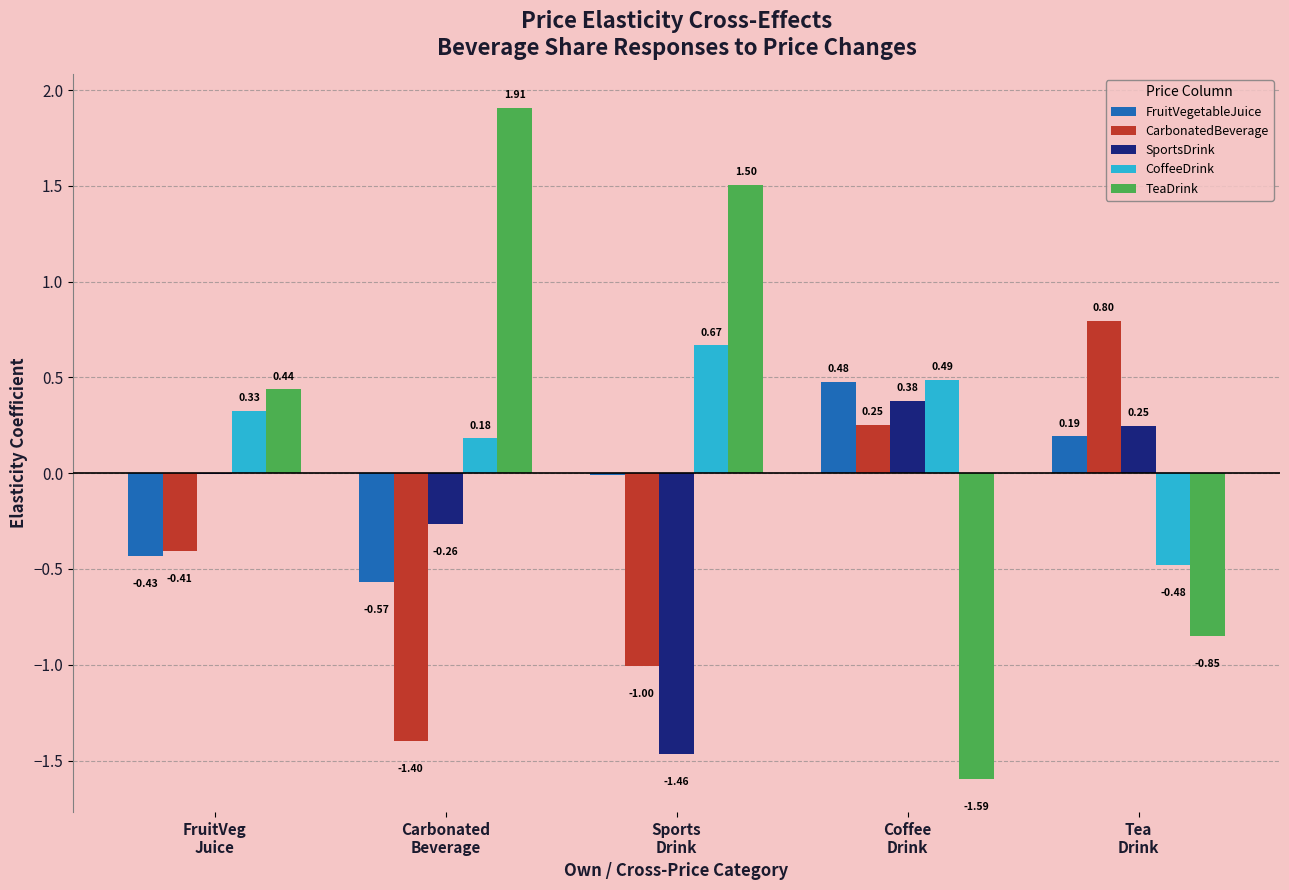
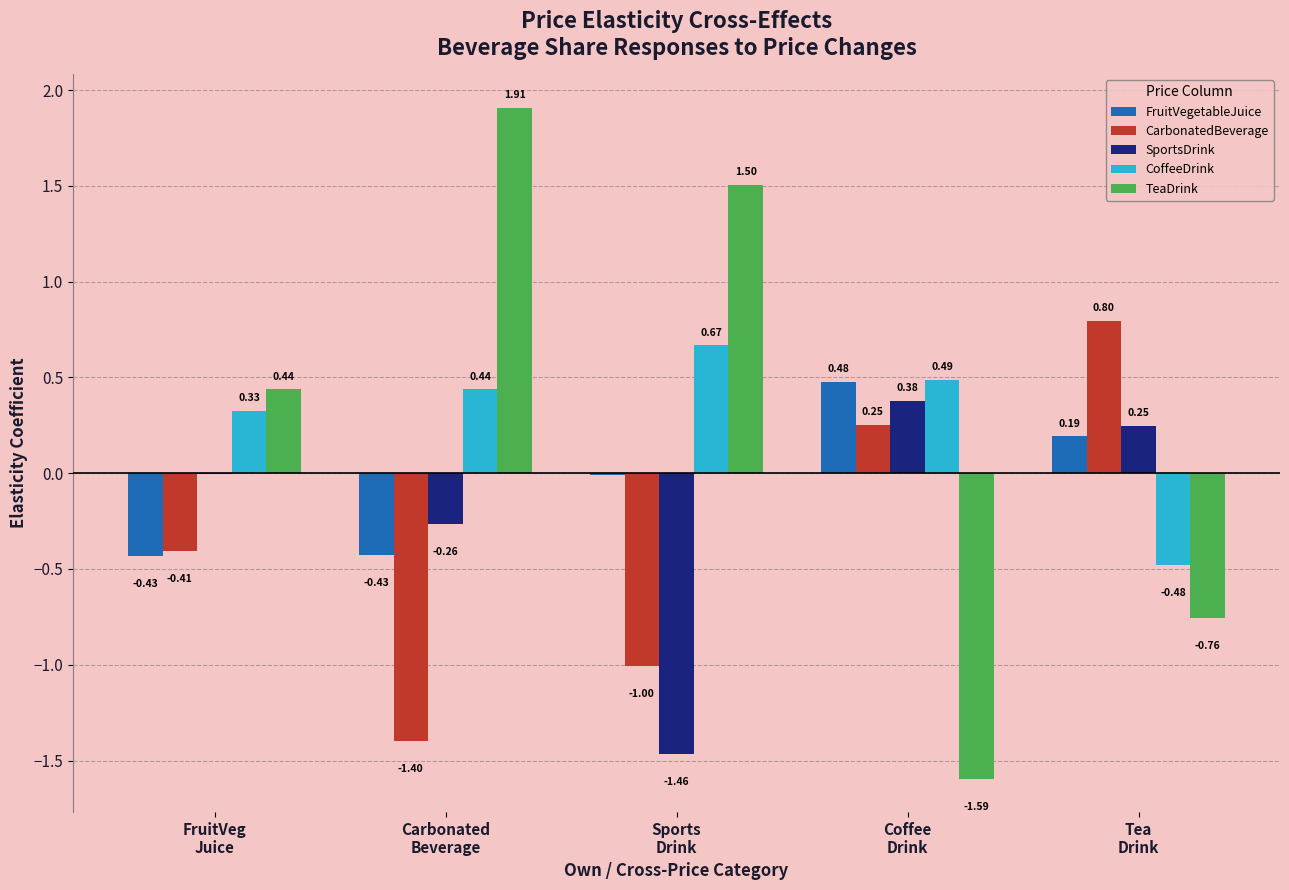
FruitVegetableJuice, Carbonated Beverage: -0.57 -> -0.43
CoffeeDrink, Carbonated Beverage: 0.18 -> 0.44
TeaDrink, Tea Drink: -0.85 -> -0.76
